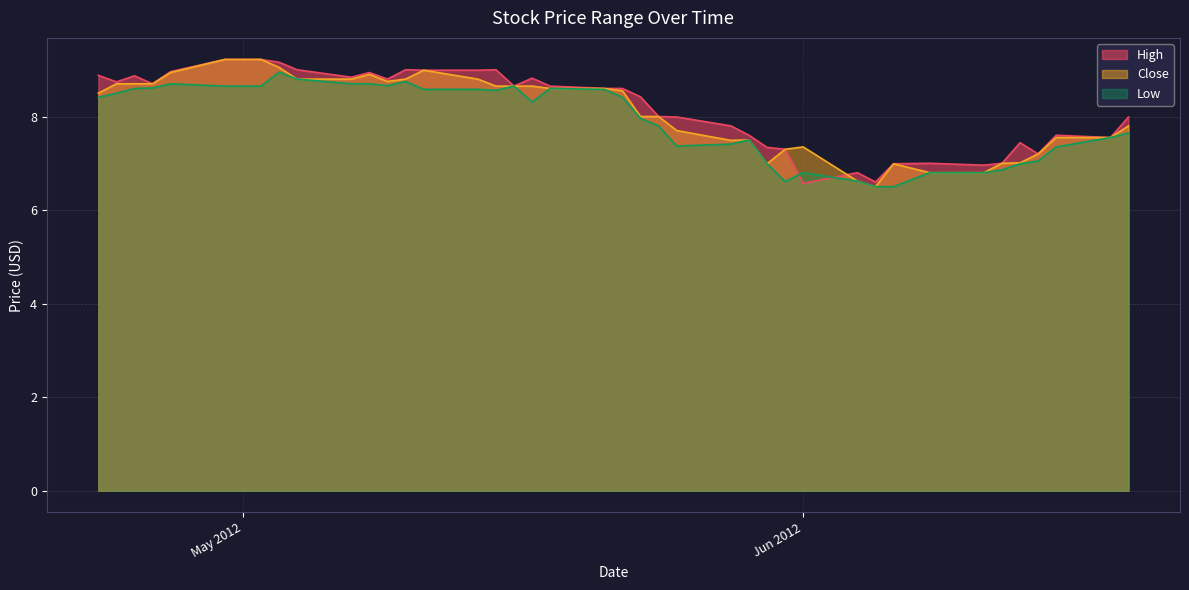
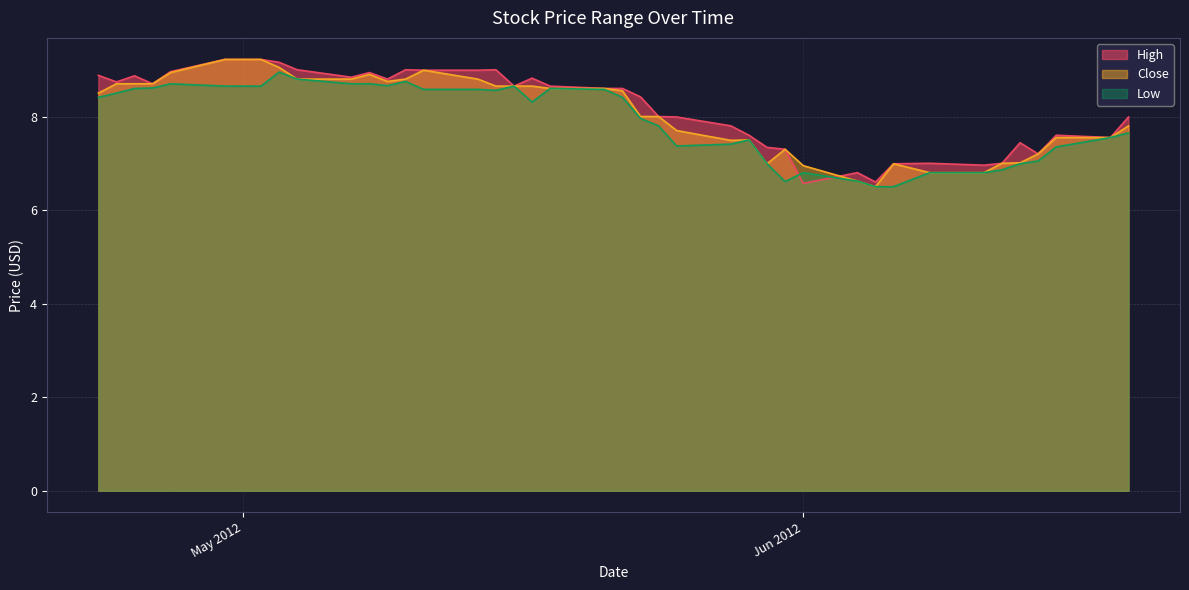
Close, Jun 2012: 7.4 -> 7.0
